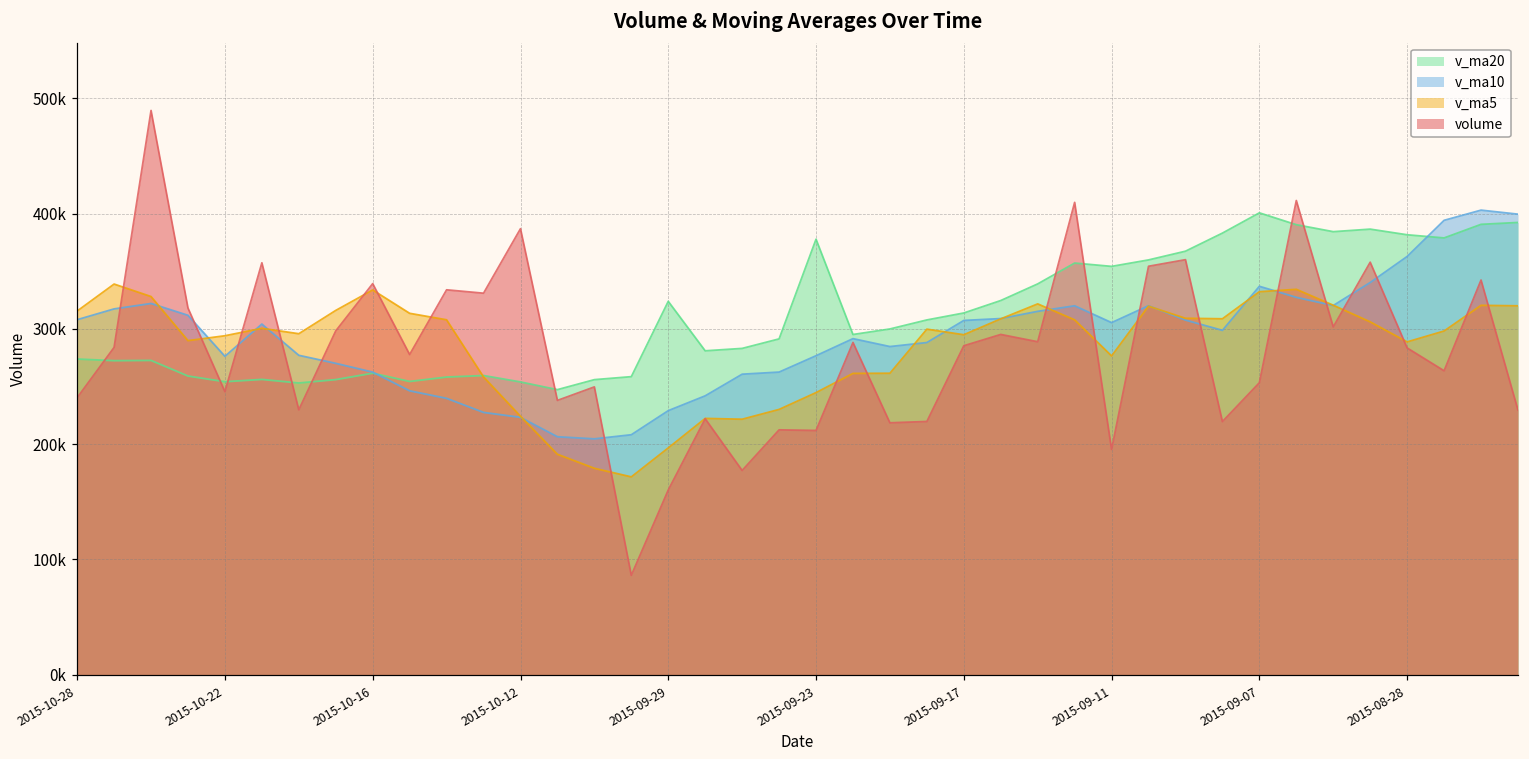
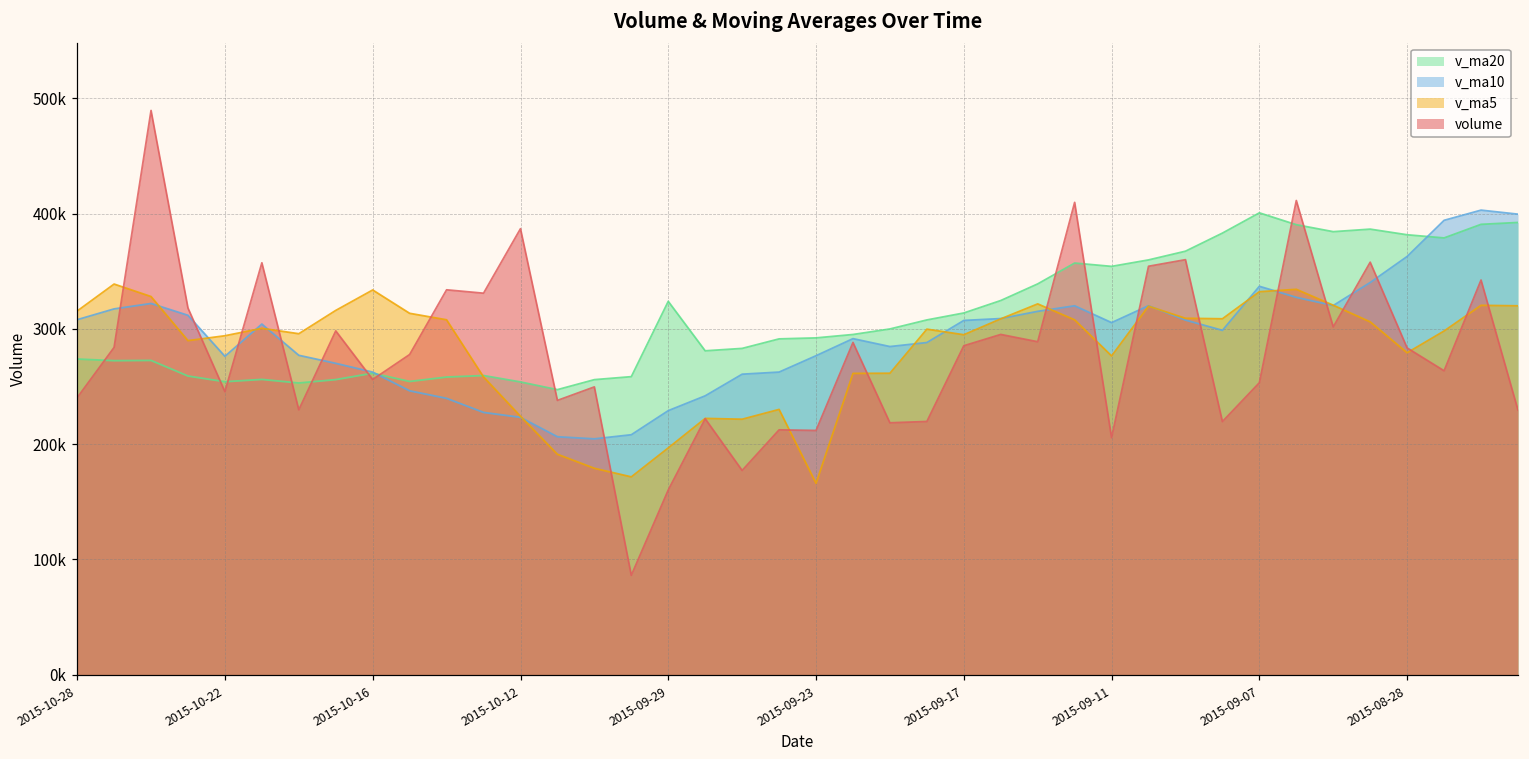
volume, 2015-10-16: 339000 -> 256000
v_ma20, 2015-09-23: 378000 -> 292000
v_ma5, 2015-09-23: 245000 -> 166000
volume, 2015-09-11: 195000 -> 206000
v_ma5, 2015-08-28: 289000 -> 279000
